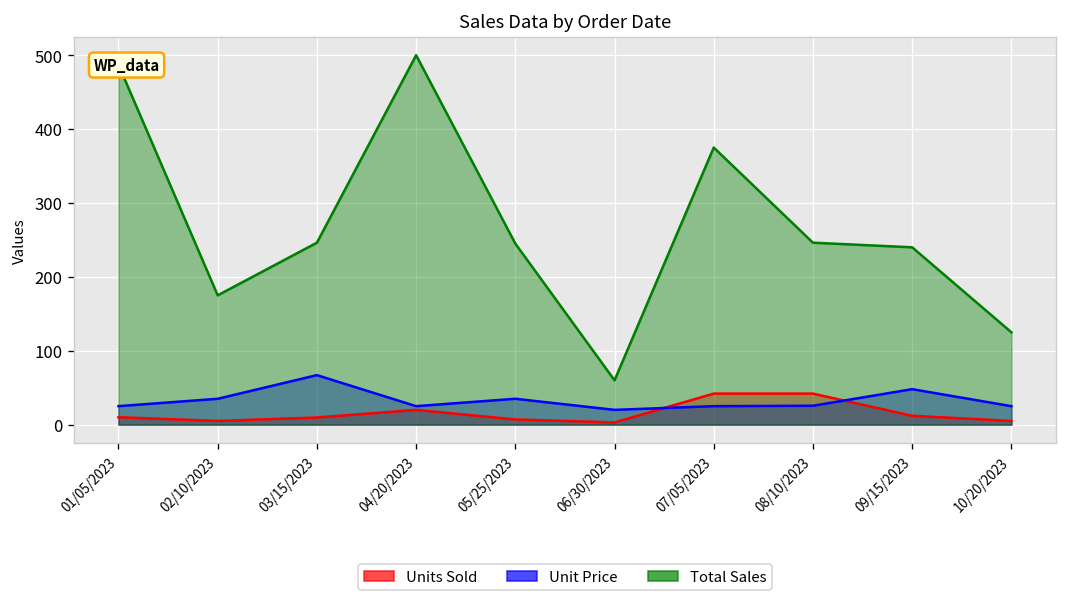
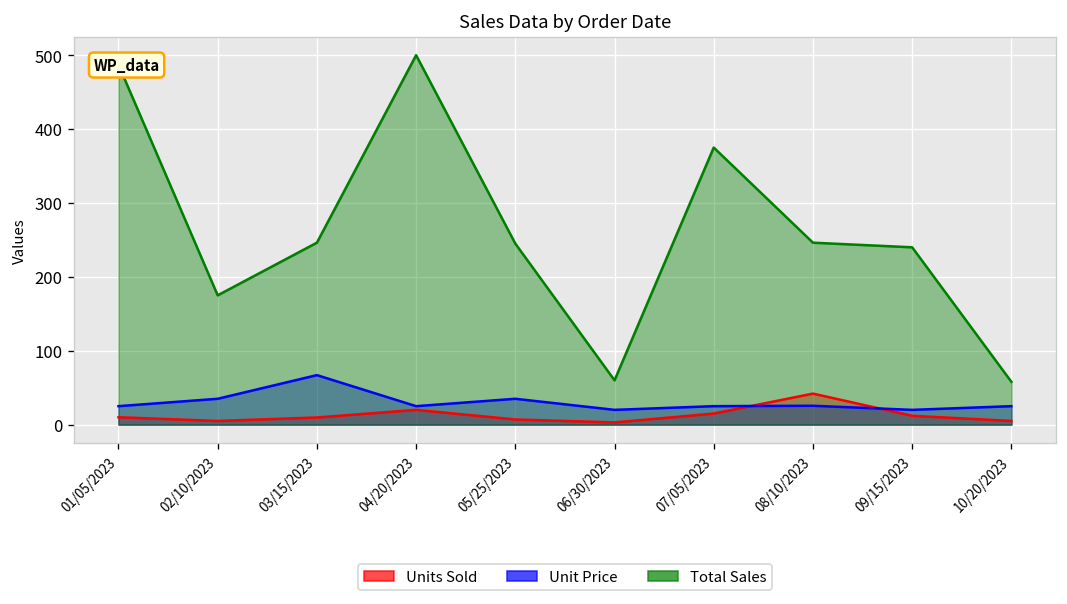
Units Sold, 07/05/2023: 40 -> 20
Unit Price, 09/15/2023: 50 -> 20
Total Sales, 10/20/2023: 130 -> 60
